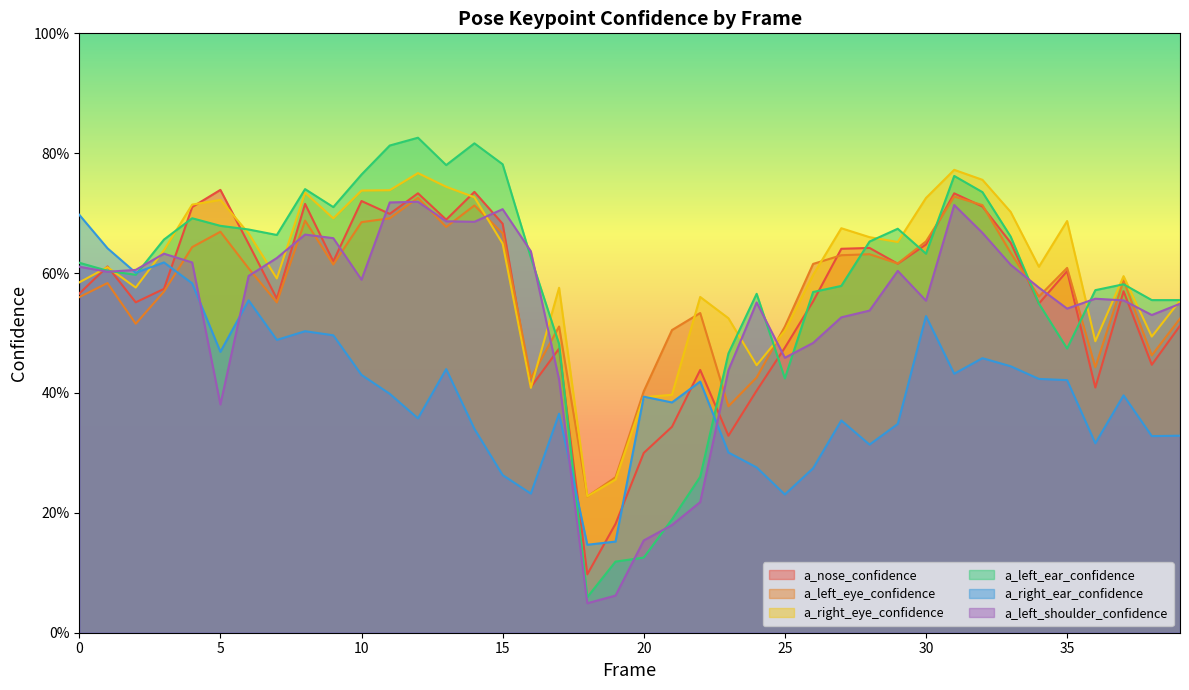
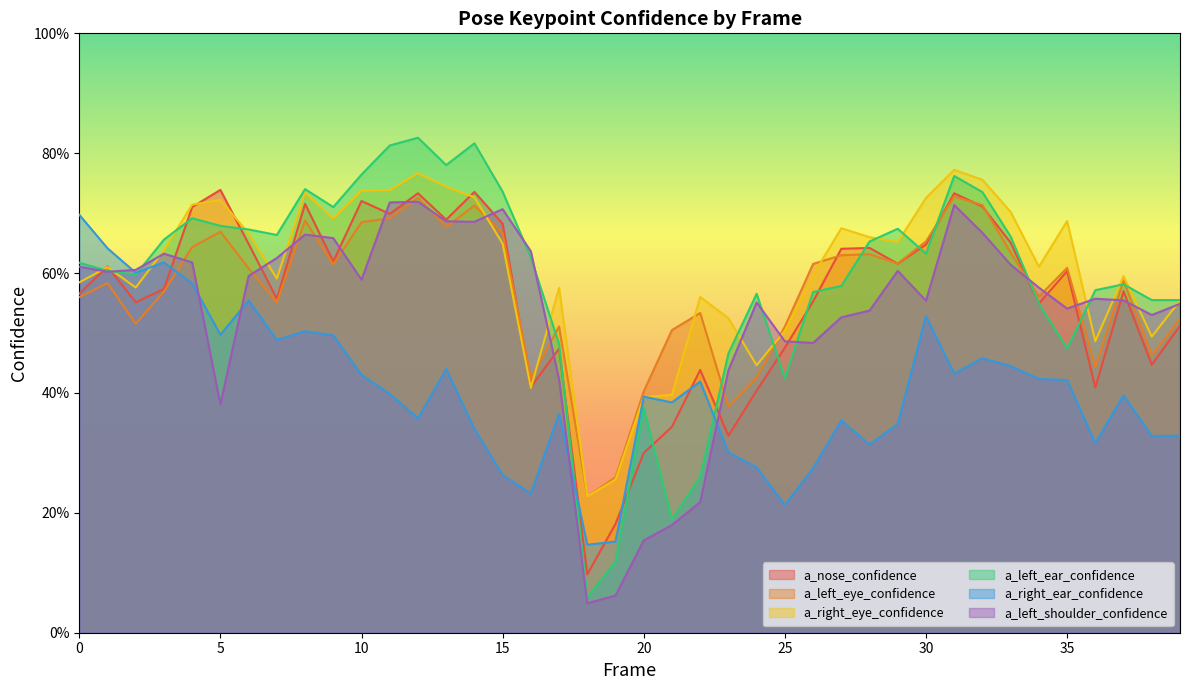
a_right_ear_confidence, 5: 47% -> 50%
a_left_ear_confidence, 15: 78% -> 74%
a_left_ear_confidence, 20: 13% -> 38%
a_right_ear_confidence, 25: 23% -> 21%
a_left_shoulder_confidence, 25: 46% -> 49%
